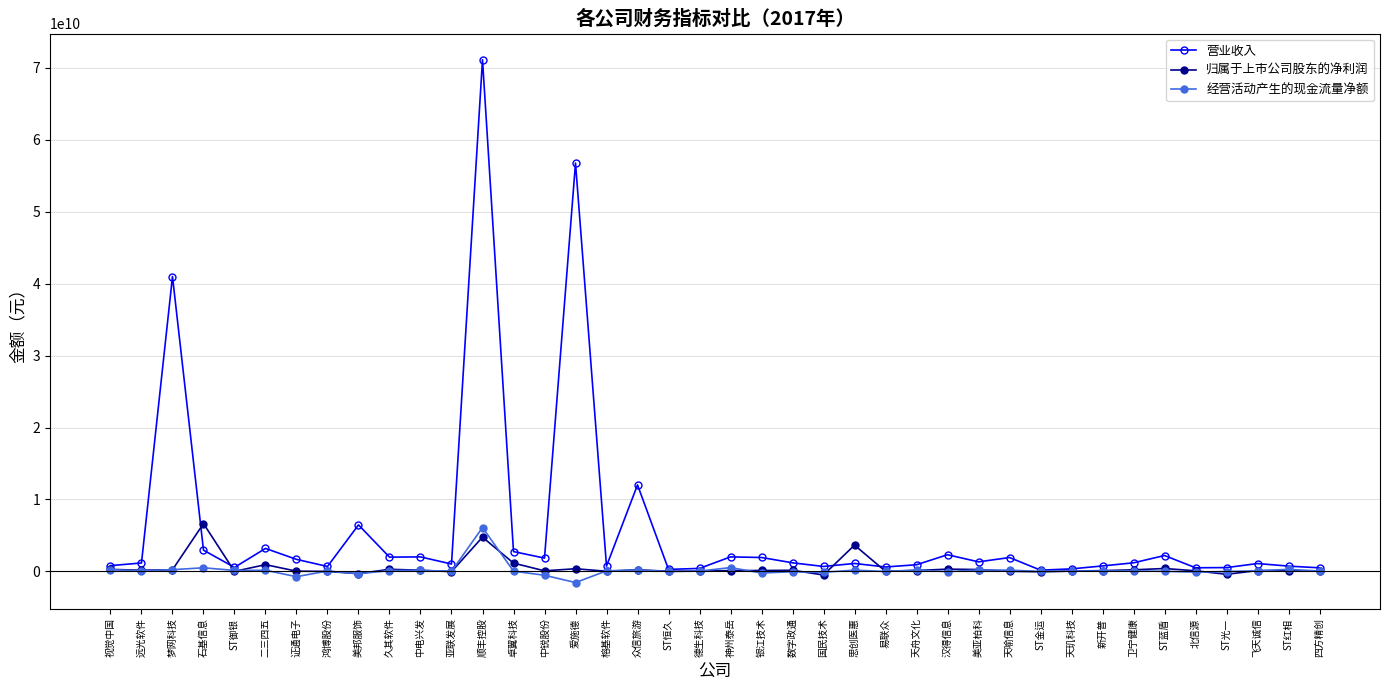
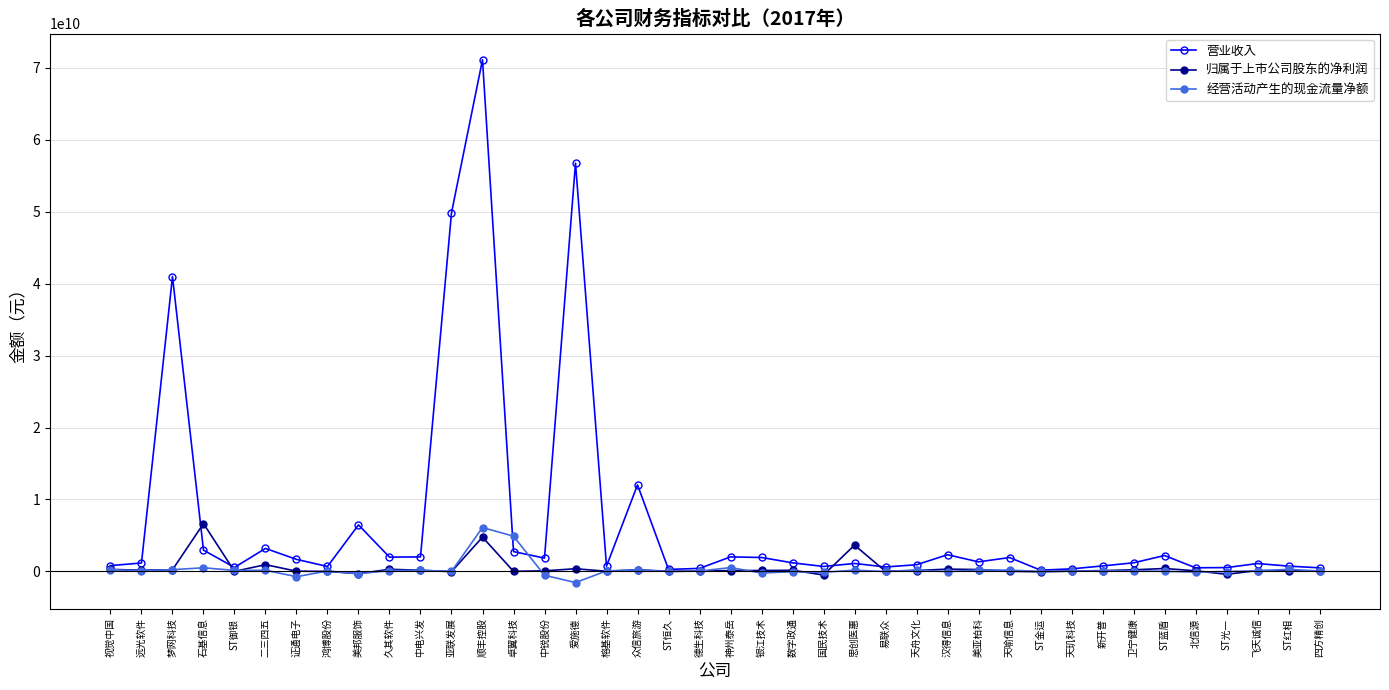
营业收入, 亚联发展: 1000000000 -> 50000000000
归属于上市公司股东的净利润, 卓翼科技: 1000000000 -> 0
经营活动产生的现金流量净额, 卓翼科技: 0 -> 5000000000
